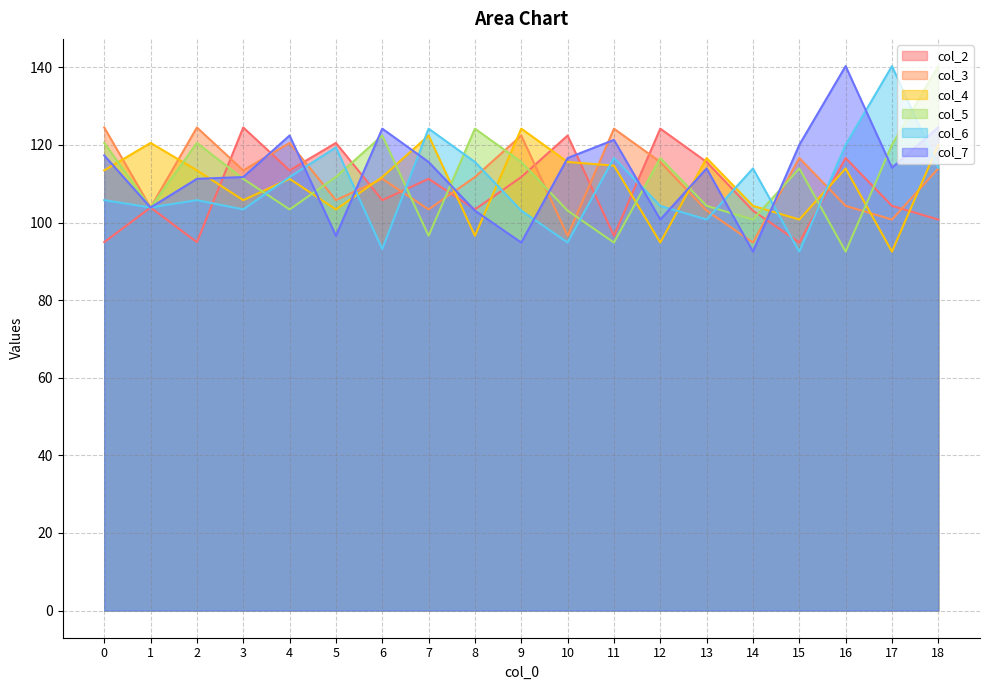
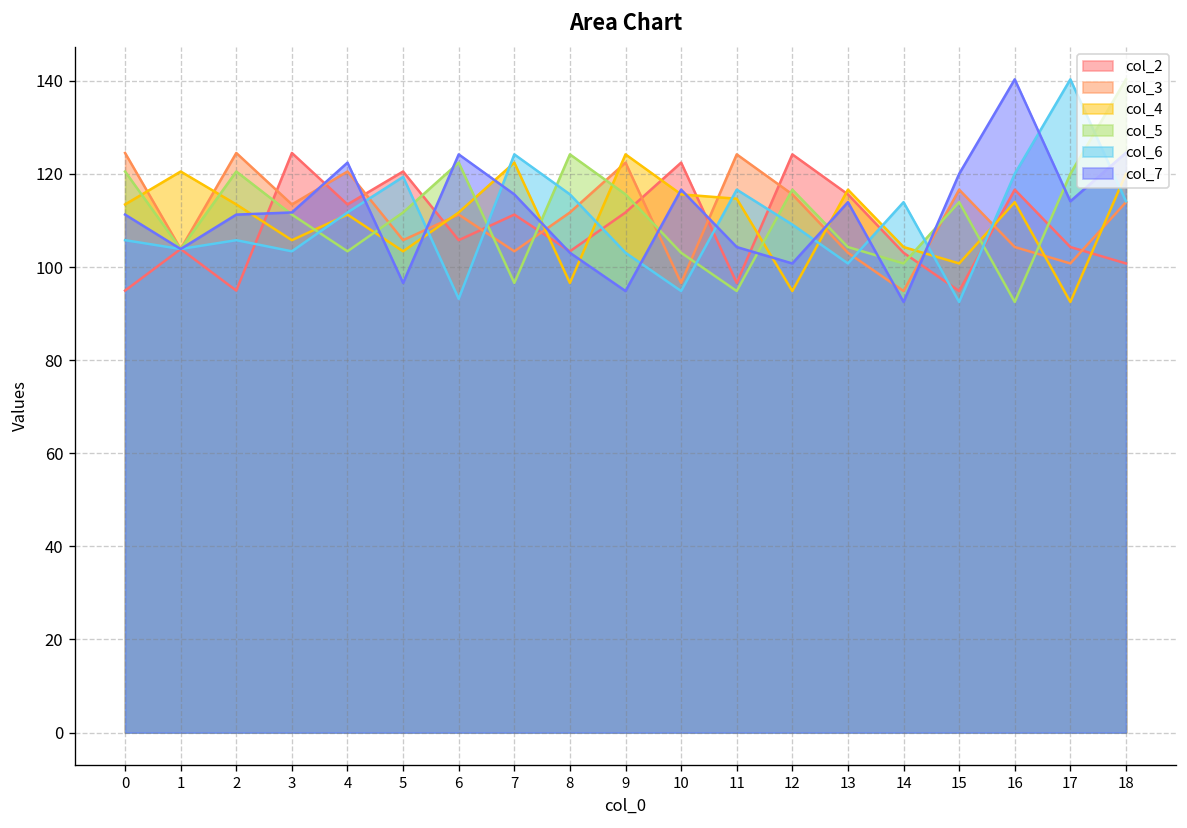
col_7, 0: 117 -> 111
col_7, 11: 121 -> 104
col_6, 12: 104 -> 109
